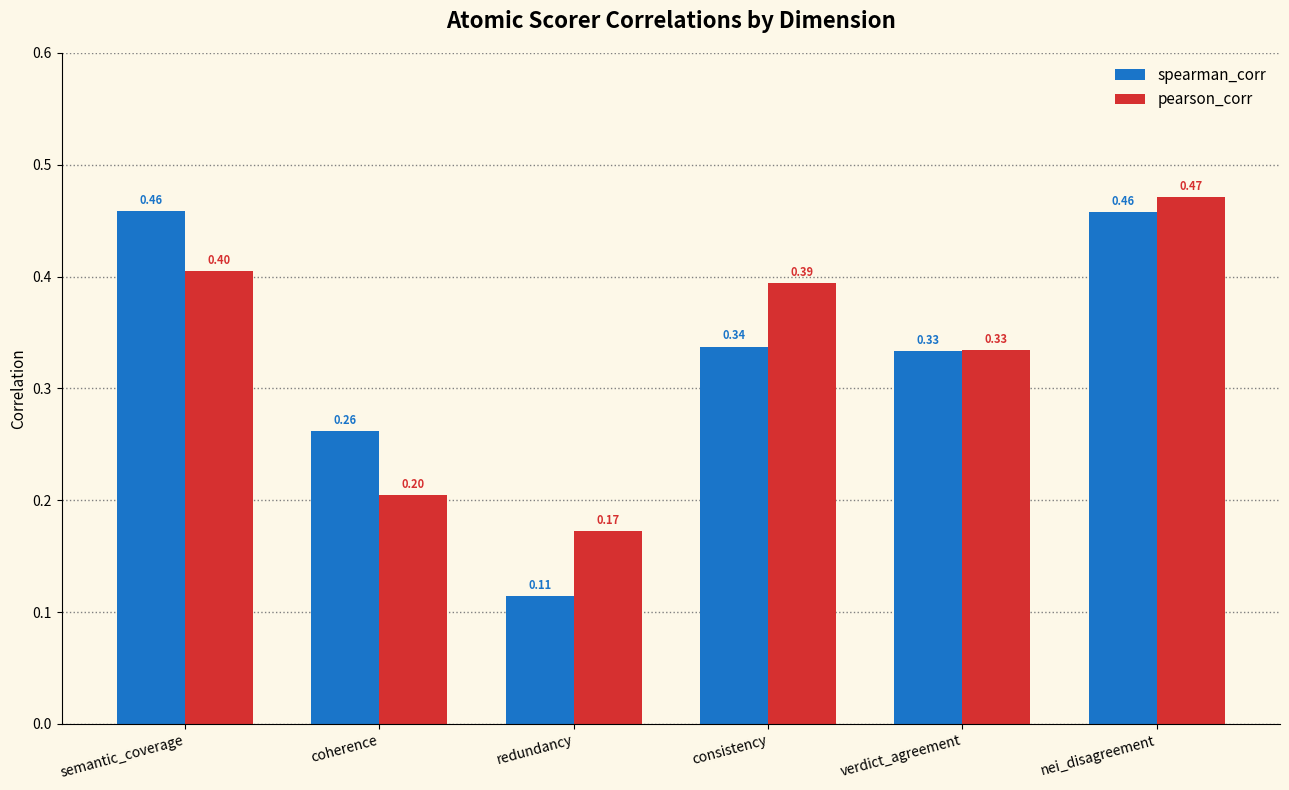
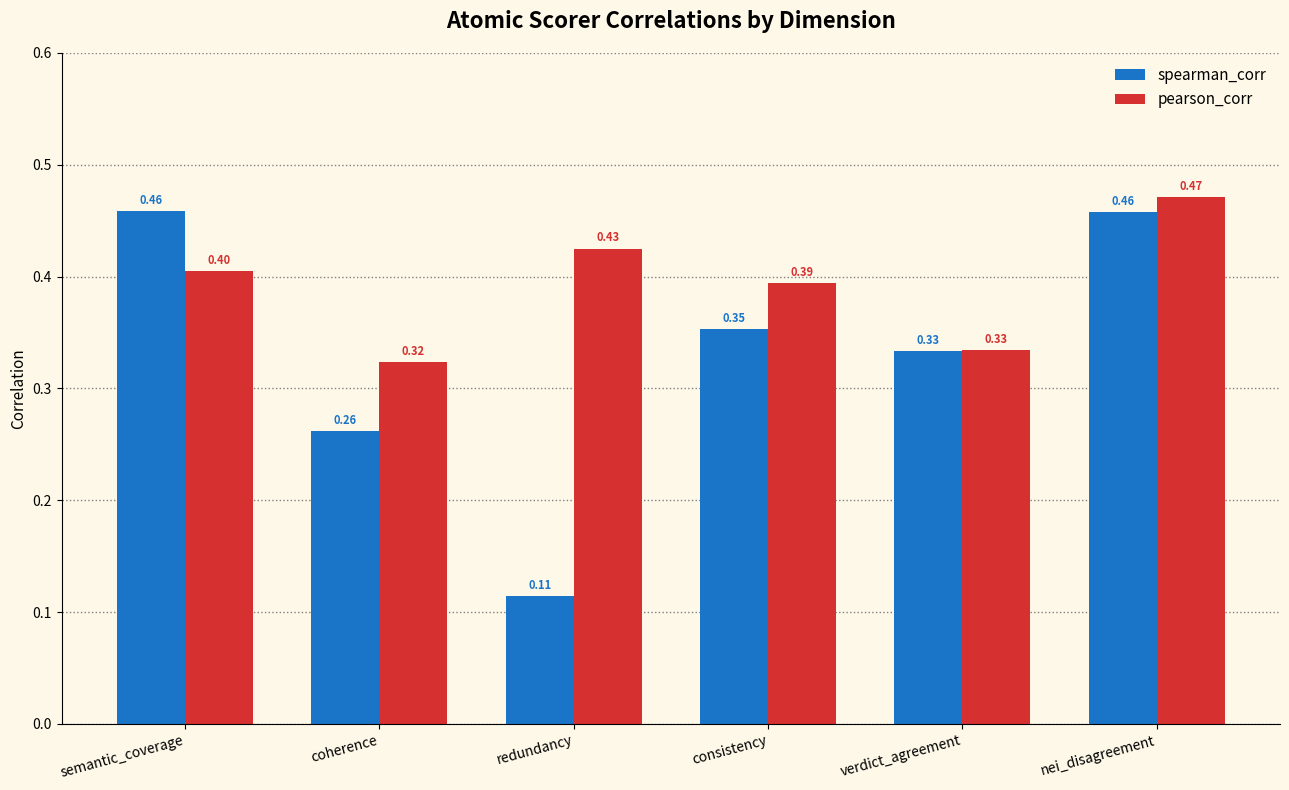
pearson_corr, coherence: 0.20 -> 0.32
pearson_corr, redundancy: 0.17 -> 0.43
spearman_corr, consistency: 0.34 -> 0.35
